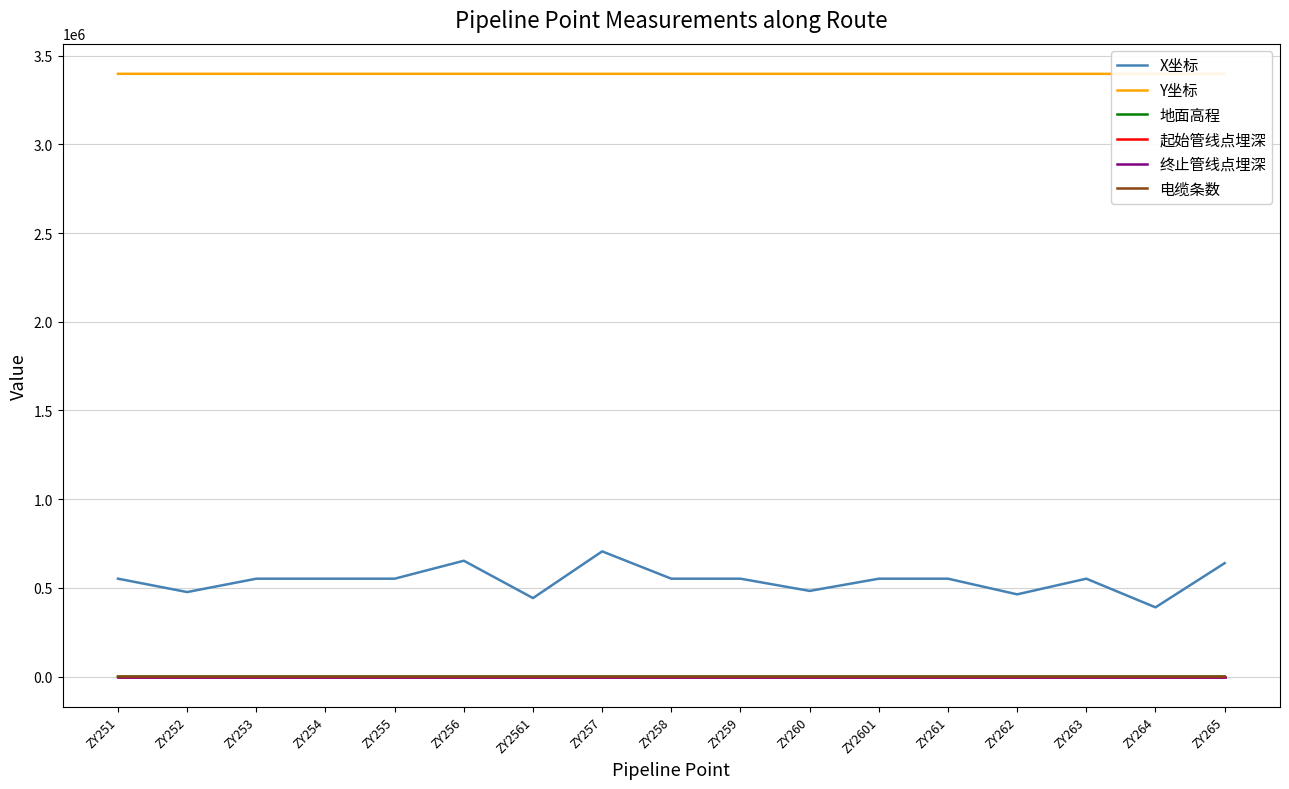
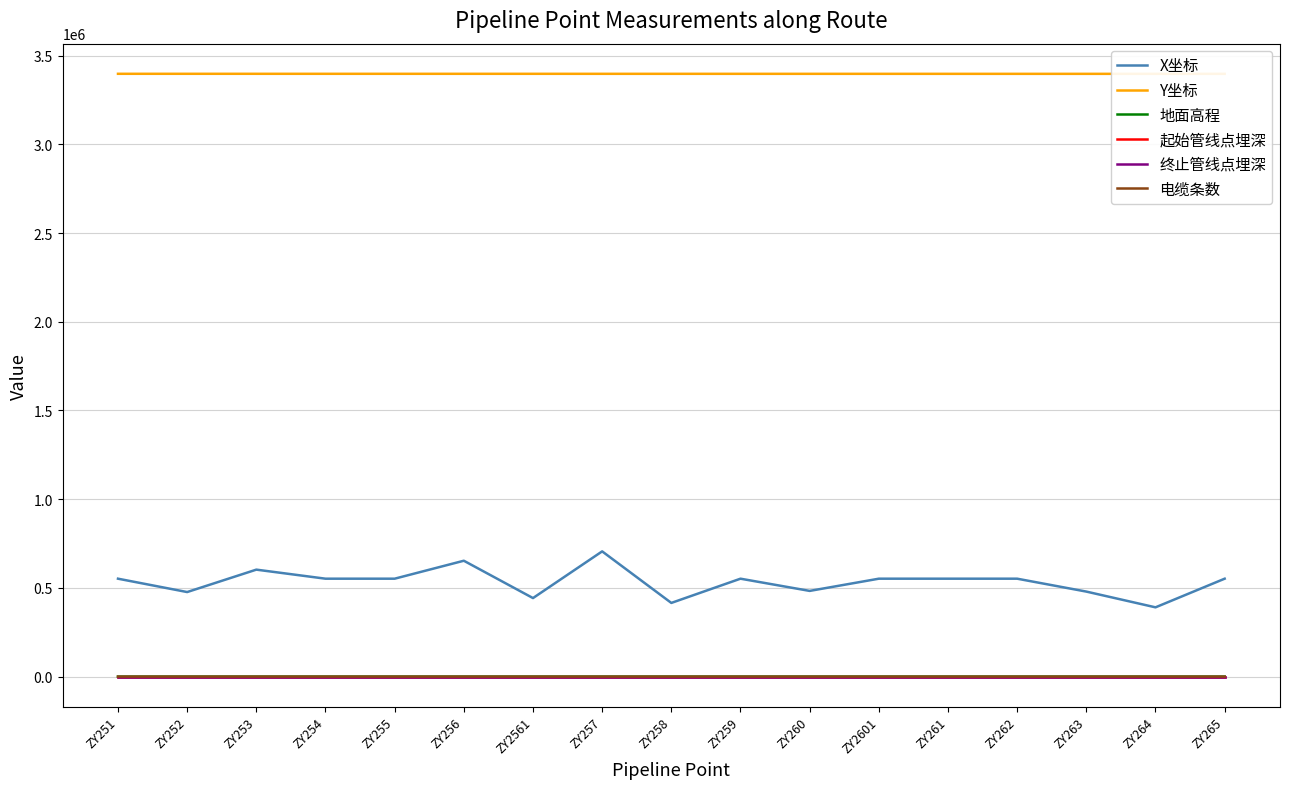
X坐标, ZY253: 550000 -> 600000
X坐标, ZY258: 550000 -> 420000
X坐标, ZY262: 460000 -> 550000
X坐标, ZY263: 550000 -> 480000
X坐标, ZY265: 640000 -> 550000
